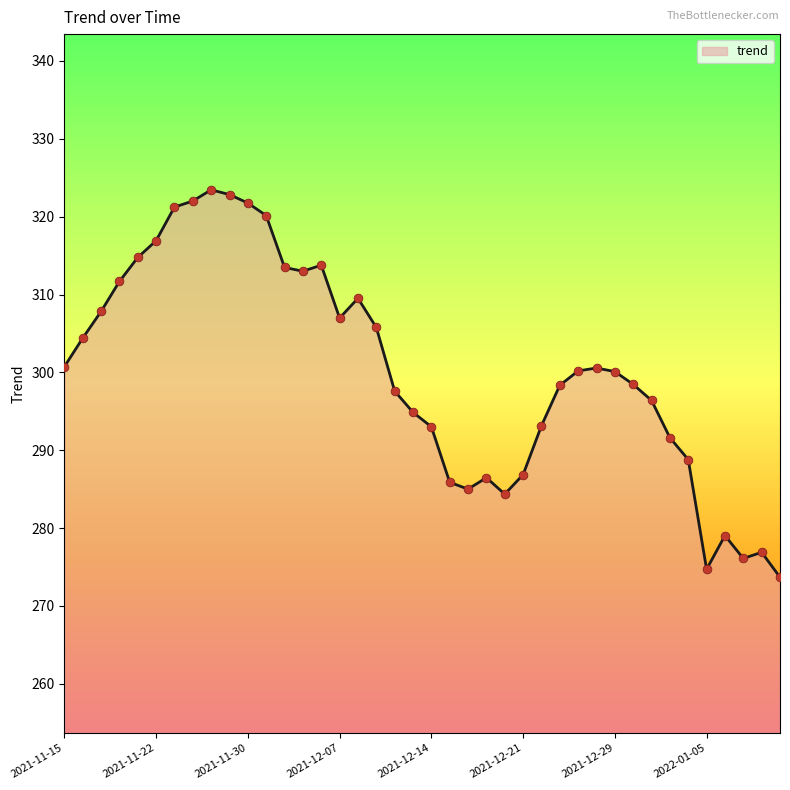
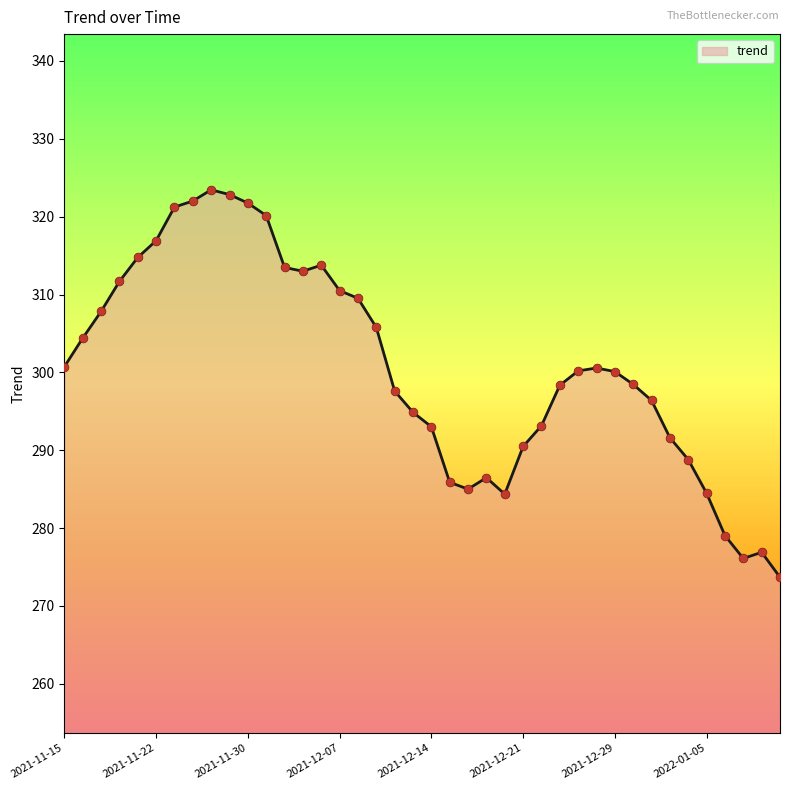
2021-12-07: 307 -> 311
2021-12-21: 287 -> 290
2022-01-05: 275 -> 284
